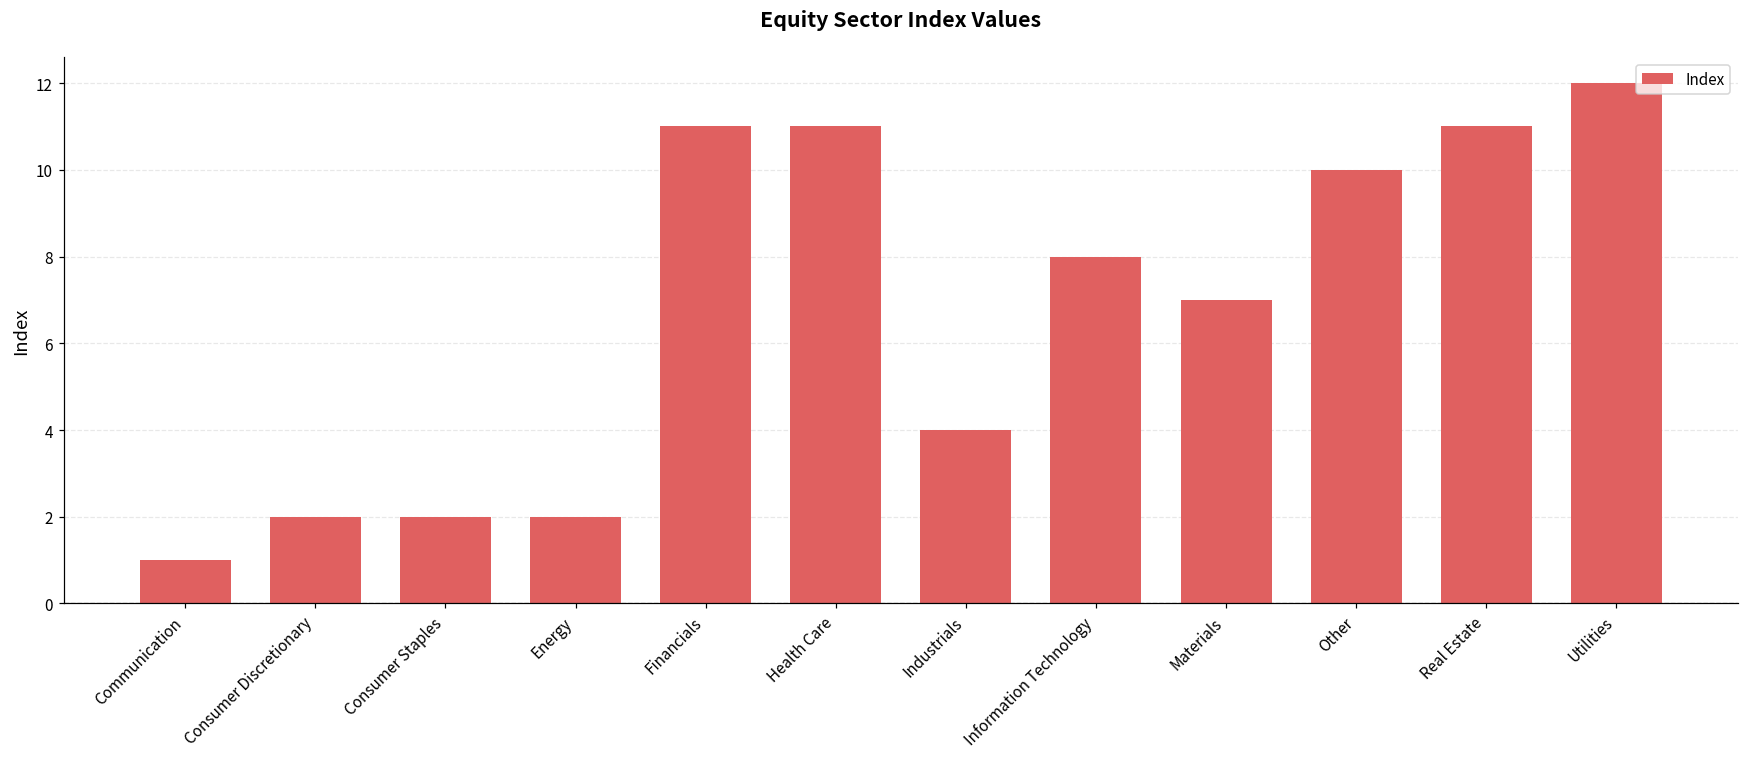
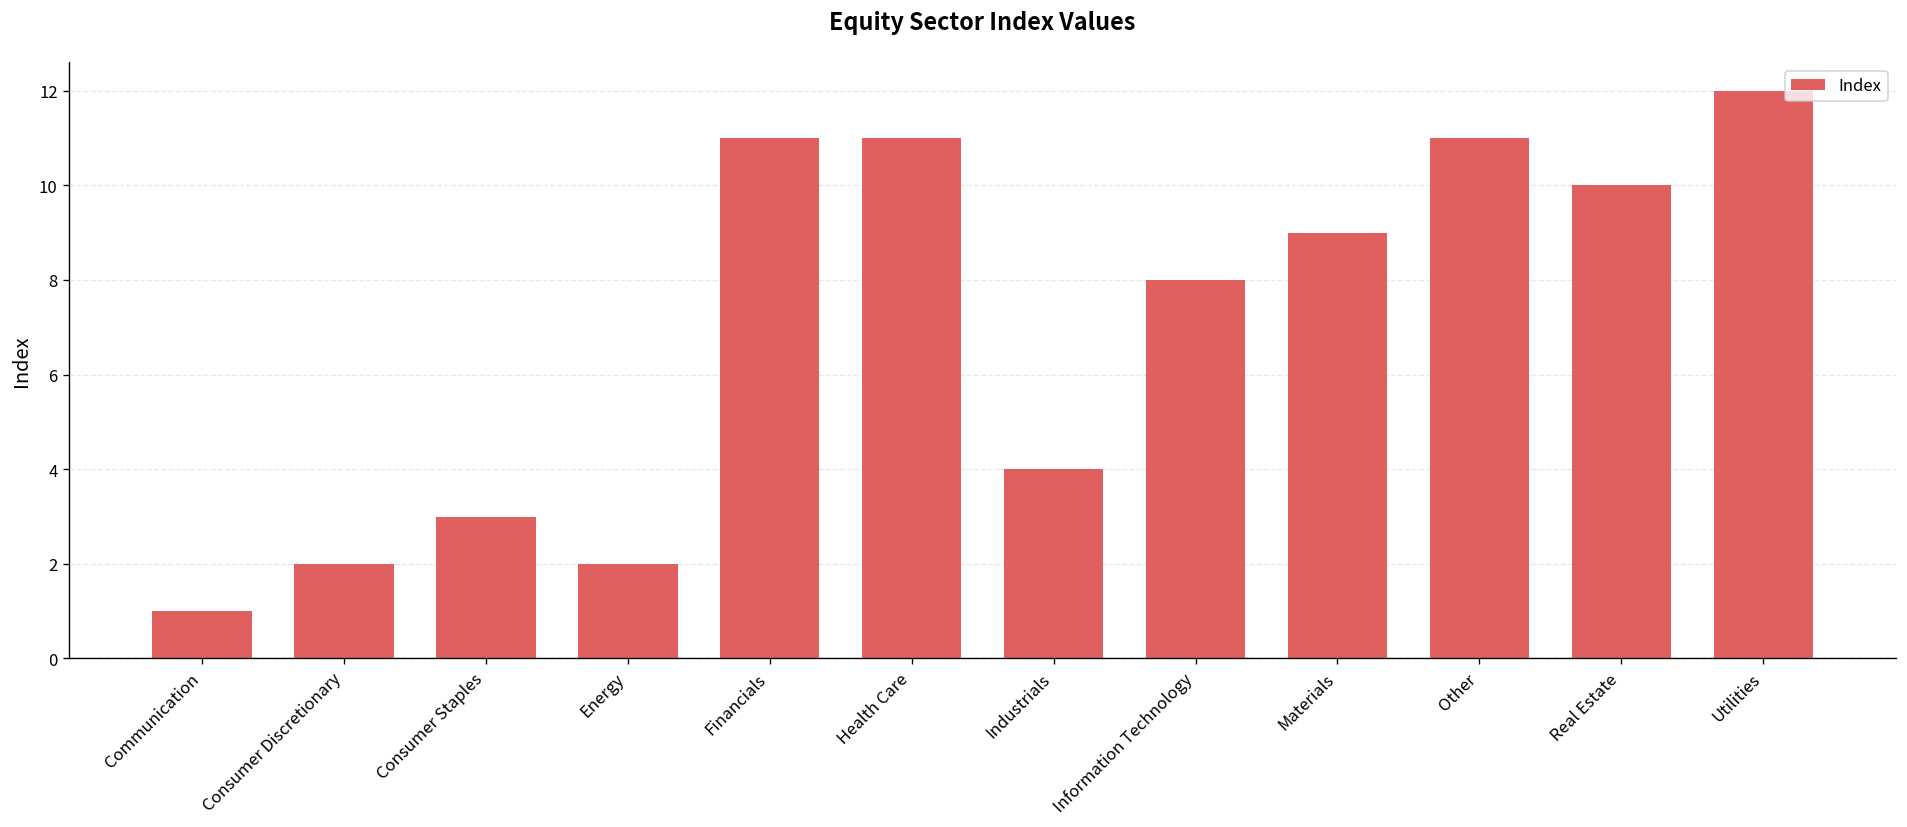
Consumer Staples: 2 -> 3
Materials: 7 -> 9
Other: 10 -> 11
Real Estate: 11 -> 10
